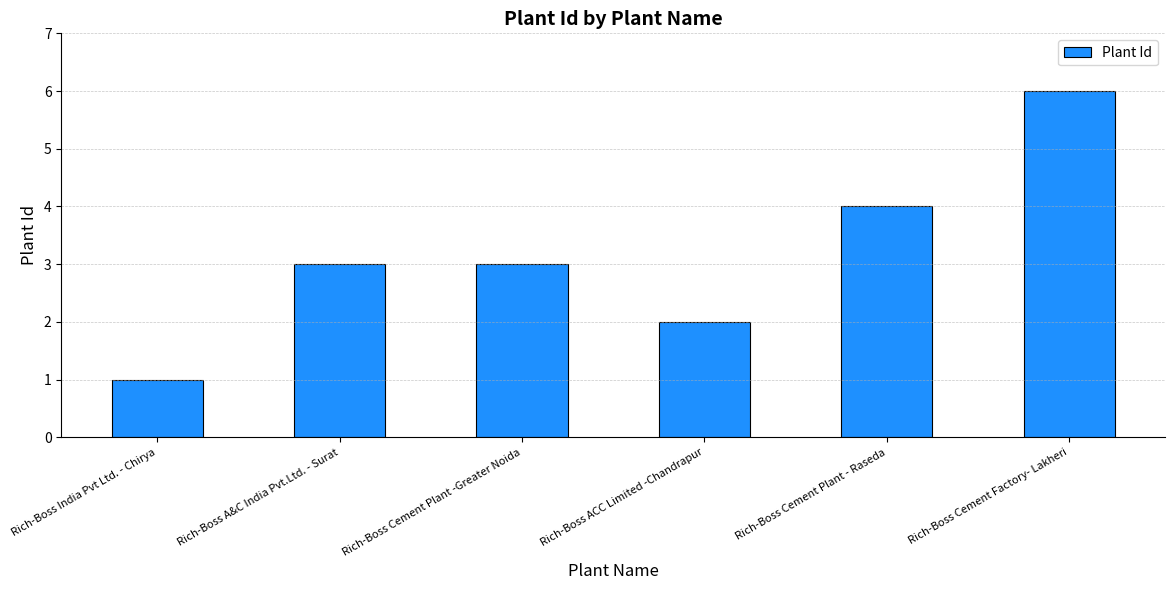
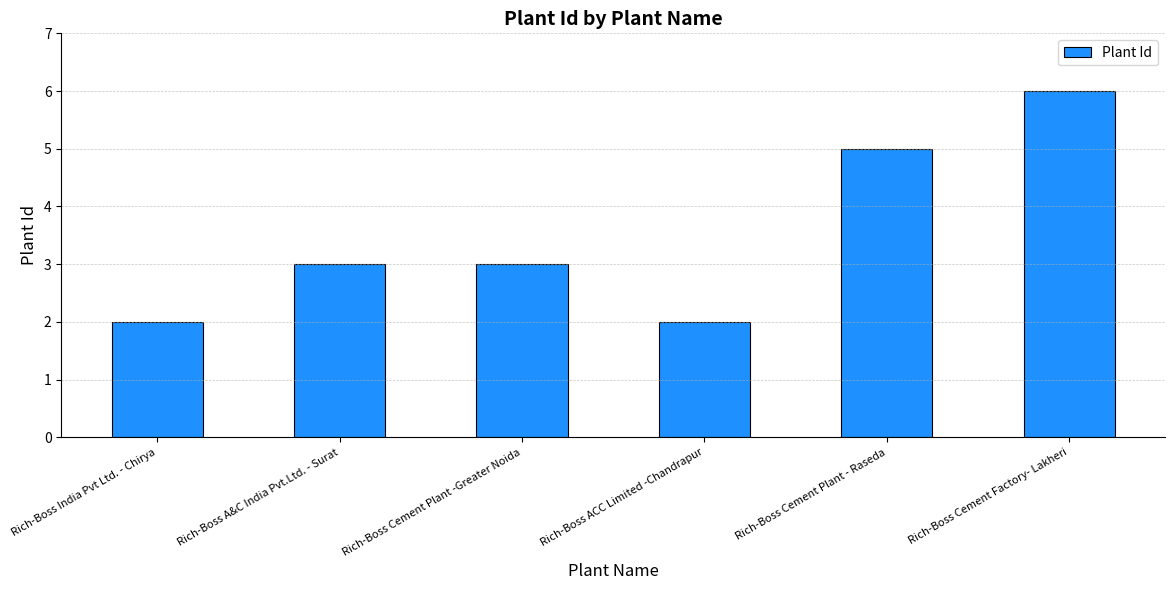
Rich-Boss India Pvt Ltd. - Chirya: 1 -> 2
Rich-Boss Cement Plant - Raseda: 4 -> 5
